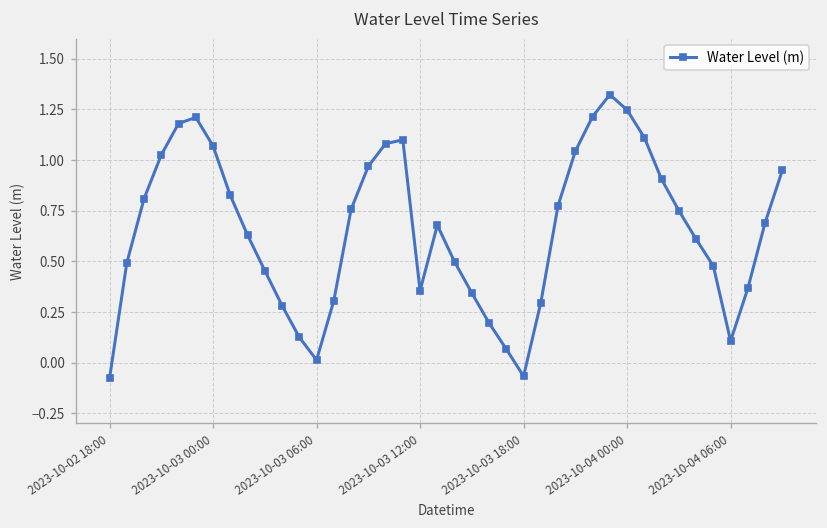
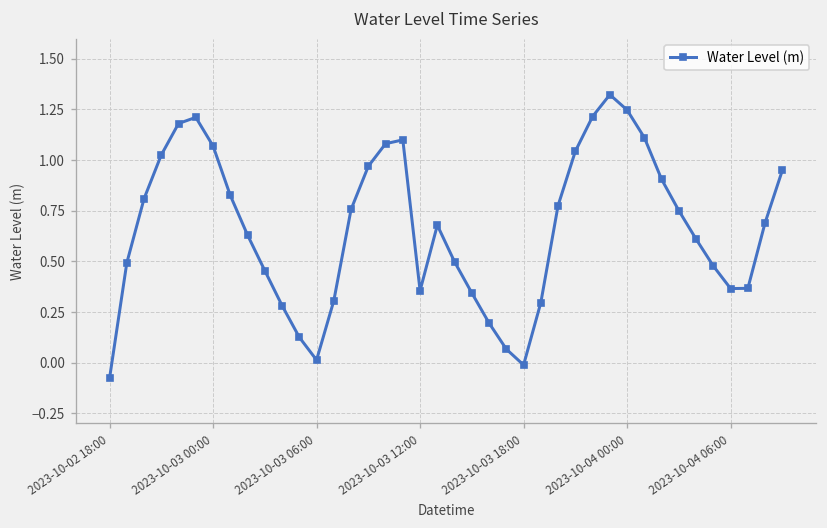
2023-10-03 18:00: -0.07 -> -0.01
2023-10-04 06:00: 0.11 -> 0.37
